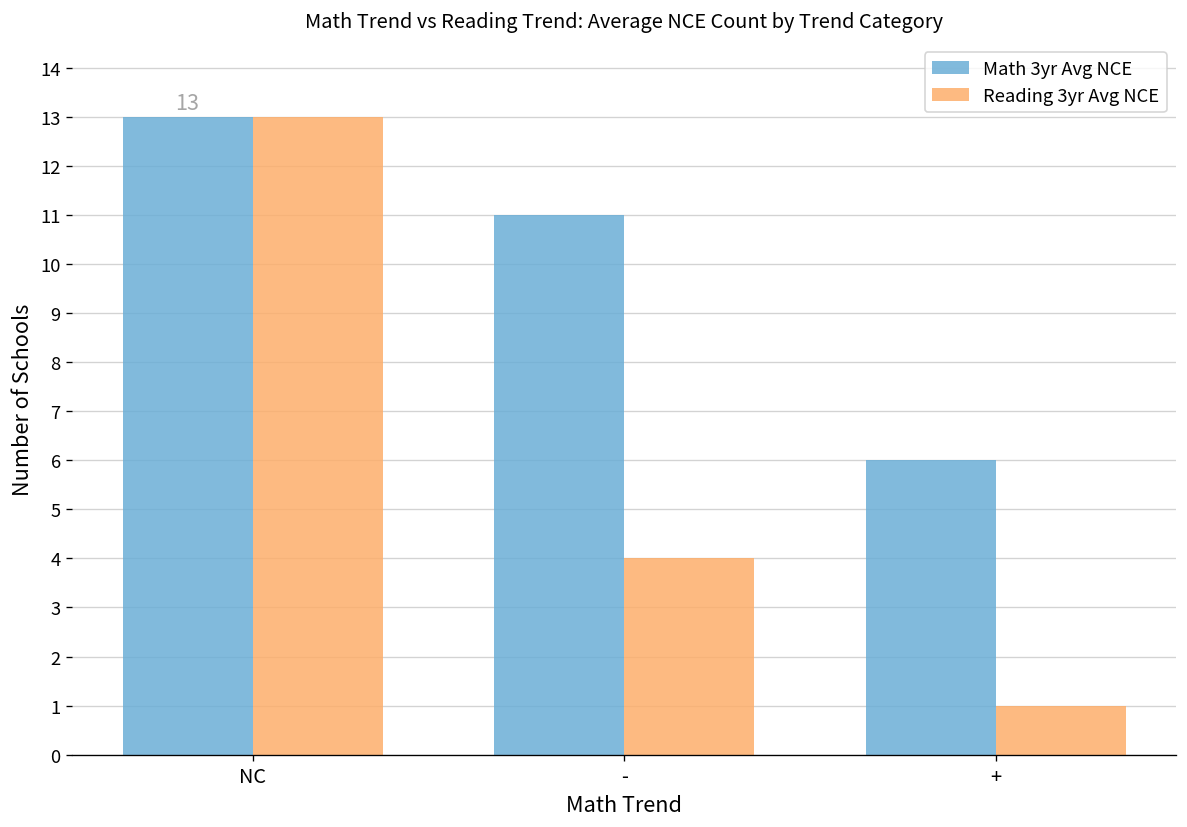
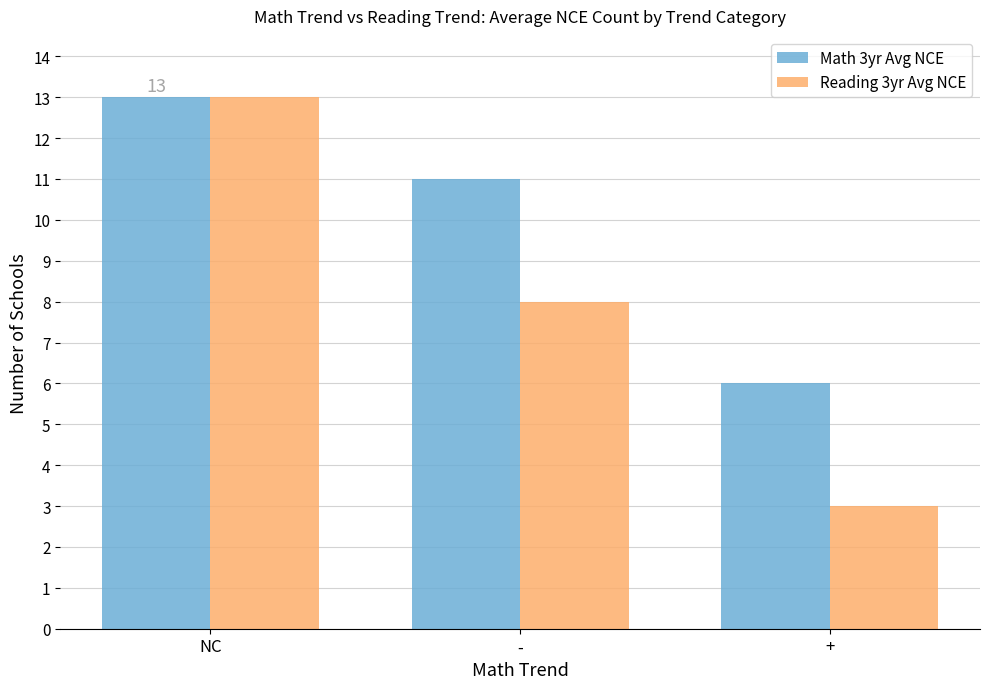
Reading 3yr Avg NCE, -: 4 -> 8
Reading 3yr Avg NCE, +: 1 -> 3
